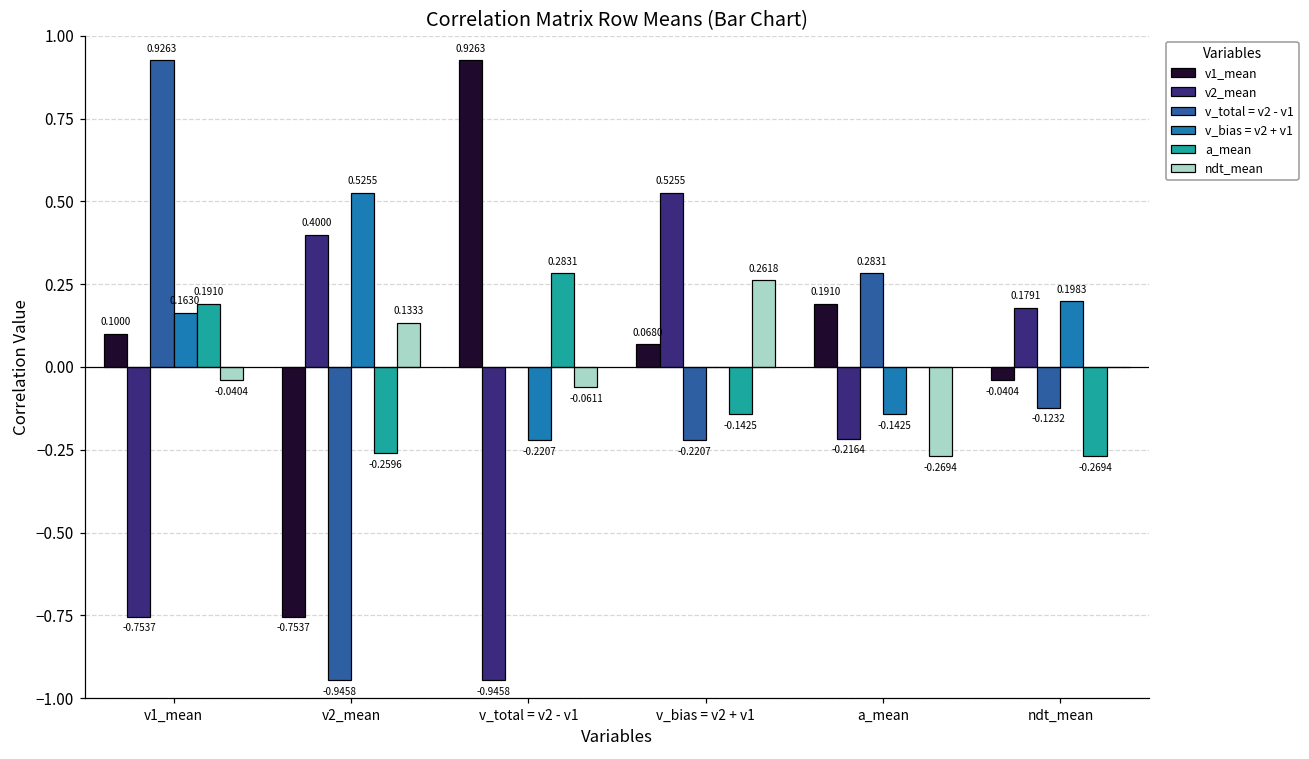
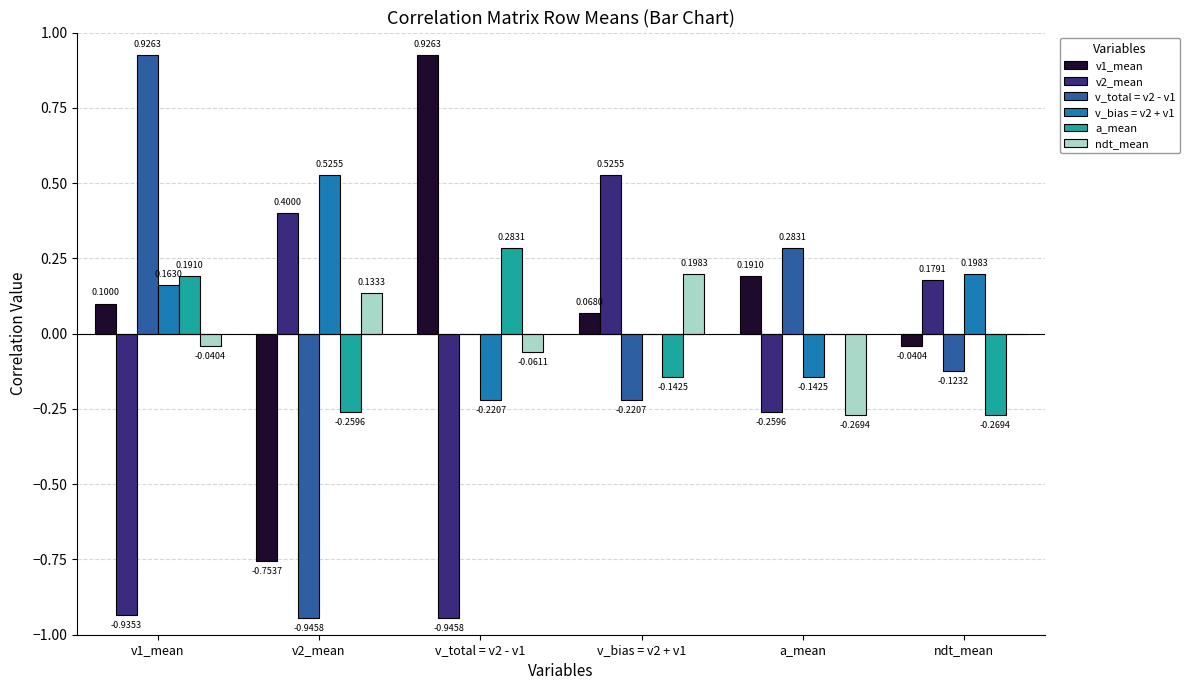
v2_mean, v1_mean: -0.7537 -> -0.9353
ndt_mean, v_bias = v2 + v1: 0.2618 -> 0.1983
v2_mean, a_mean: -0.2164 -> -0.2596
